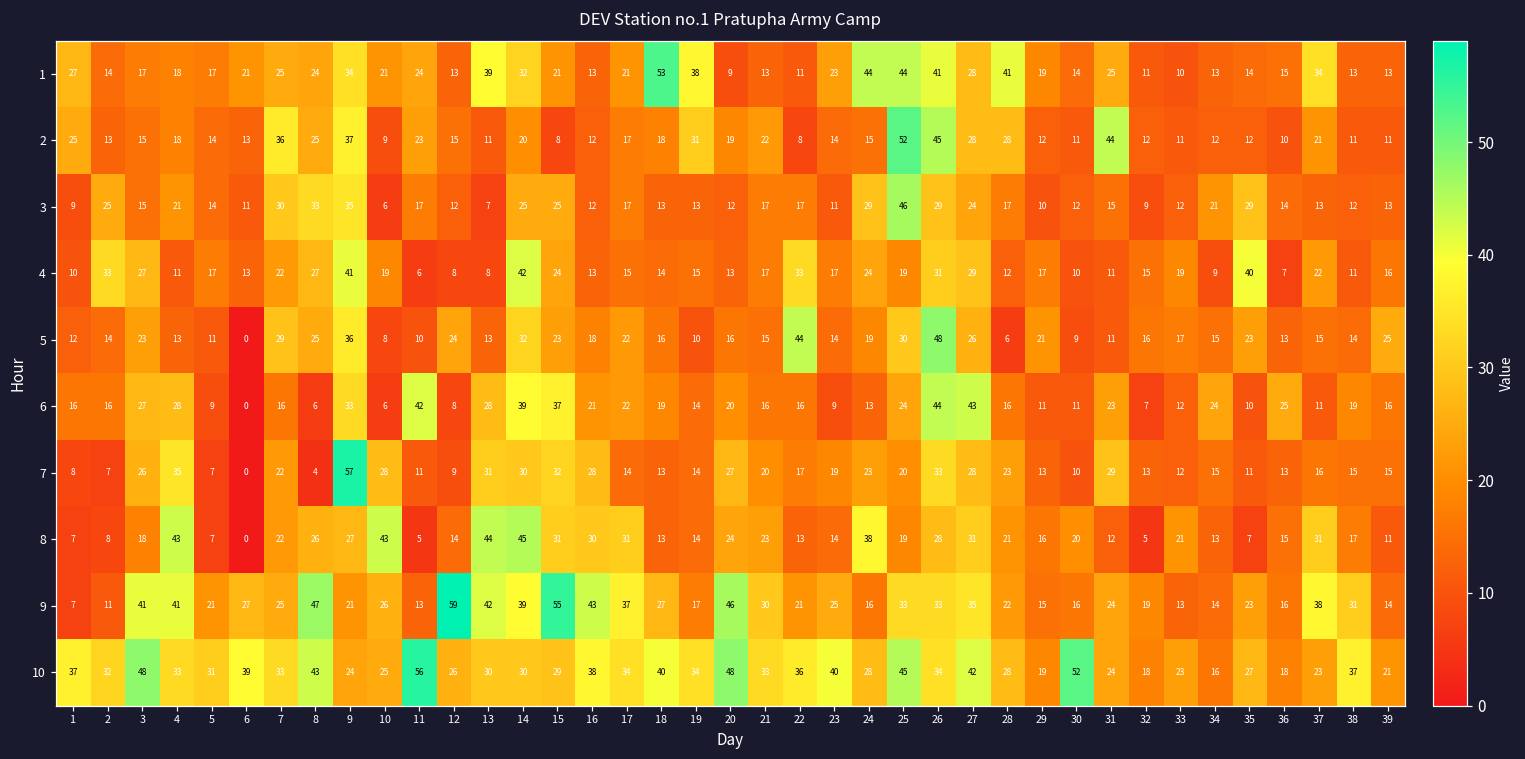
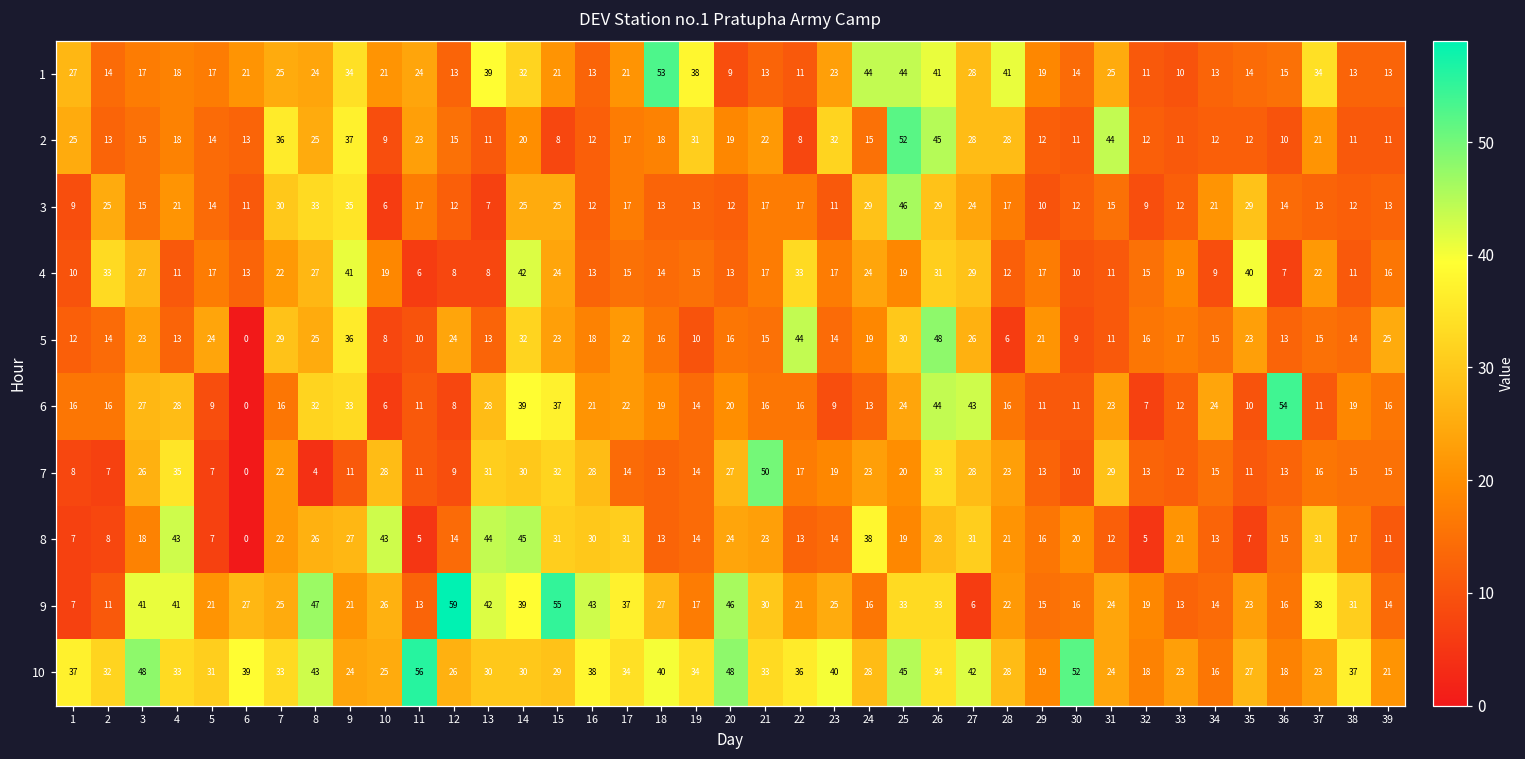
2, 23: 14 -> 32
5, 5: 11 -> 24
6, 8: 6 -> 32
6, 11: 42 -> 11
6, 36: 25 -> 54
7, 9: 57 -> 11
7, 21: 20 -> 50
9, 27: 35 -> 6
